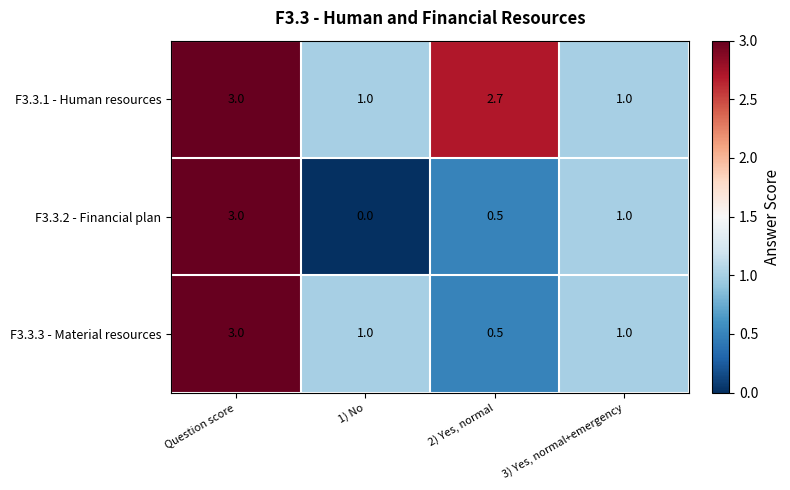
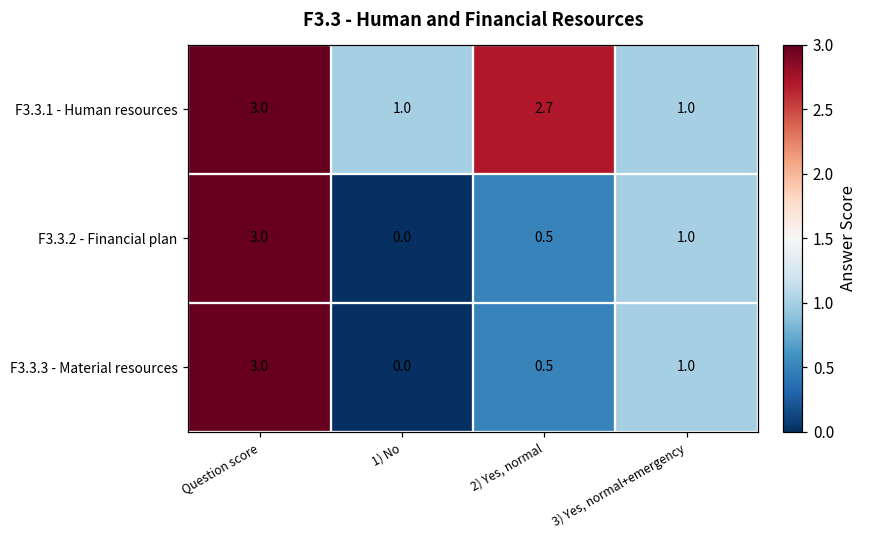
F3.3.3 - Material resources, 1) No: 1.0 -> 0.0
